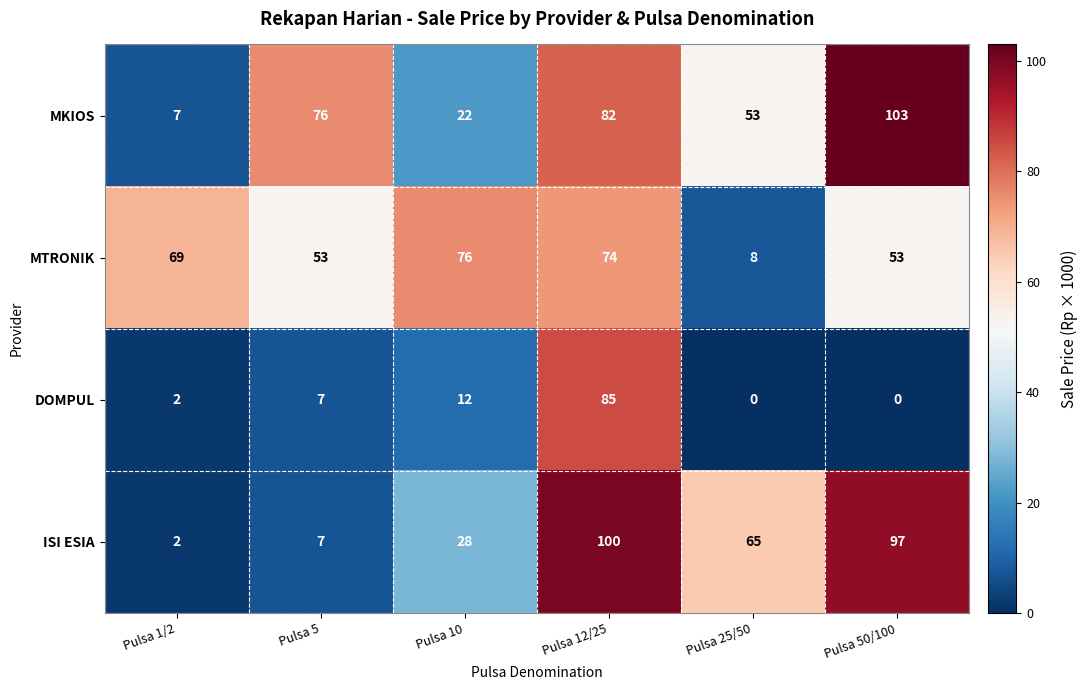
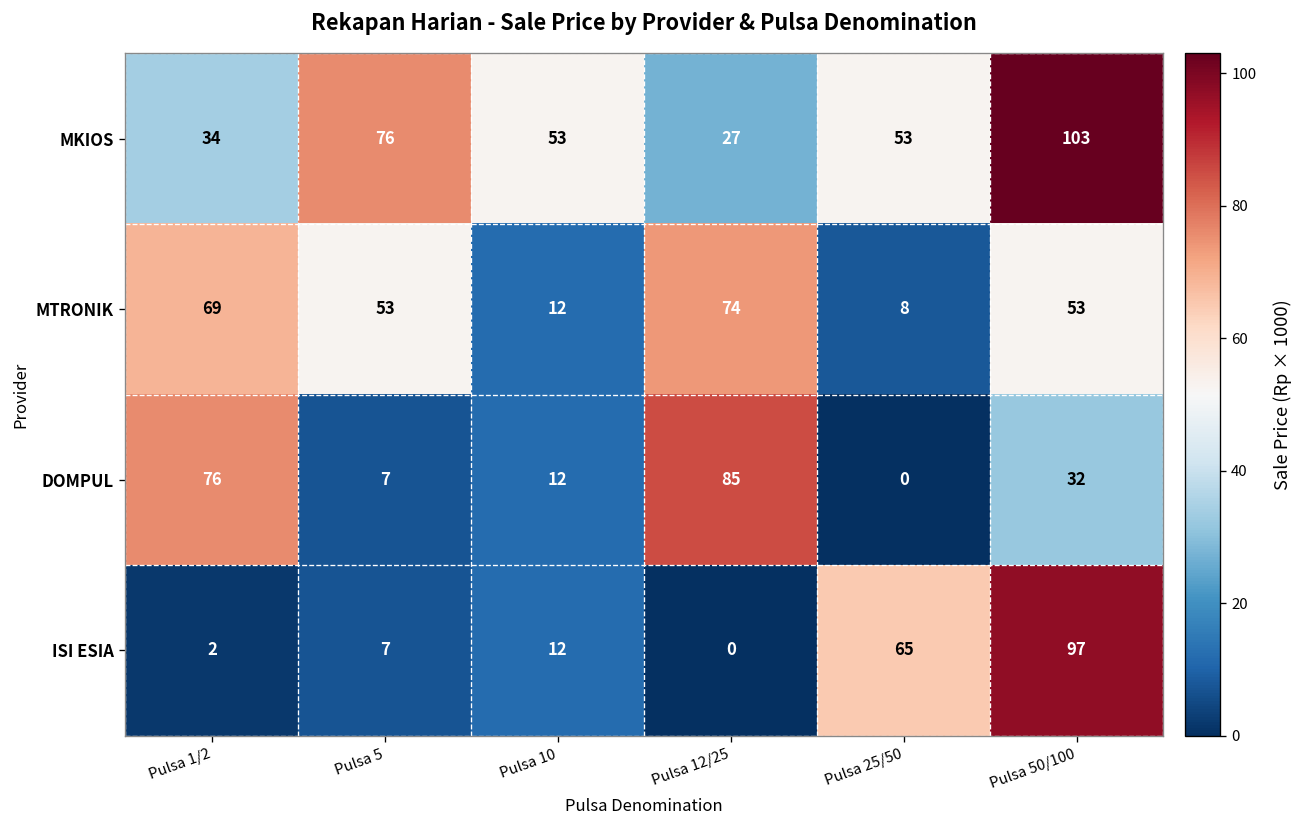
MKIOS, Pulsa 1/2: 7 -> 34
MKIOS, Pulsa 10: 22 -> 53
MKIOS, Pulsa 12/25: 82 -> 27
MTRONIK, Pulsa 10: 76 -> 12
DOMPUL, Pulsa 1/2: 2 -> 76
DOMPUL, Pulsa 50/100: 0 -> 32
ISI ESIA, Pulsa 10: 28 -> 12
ISI ESIA, Pulsa 12/25: 100 -> 0
